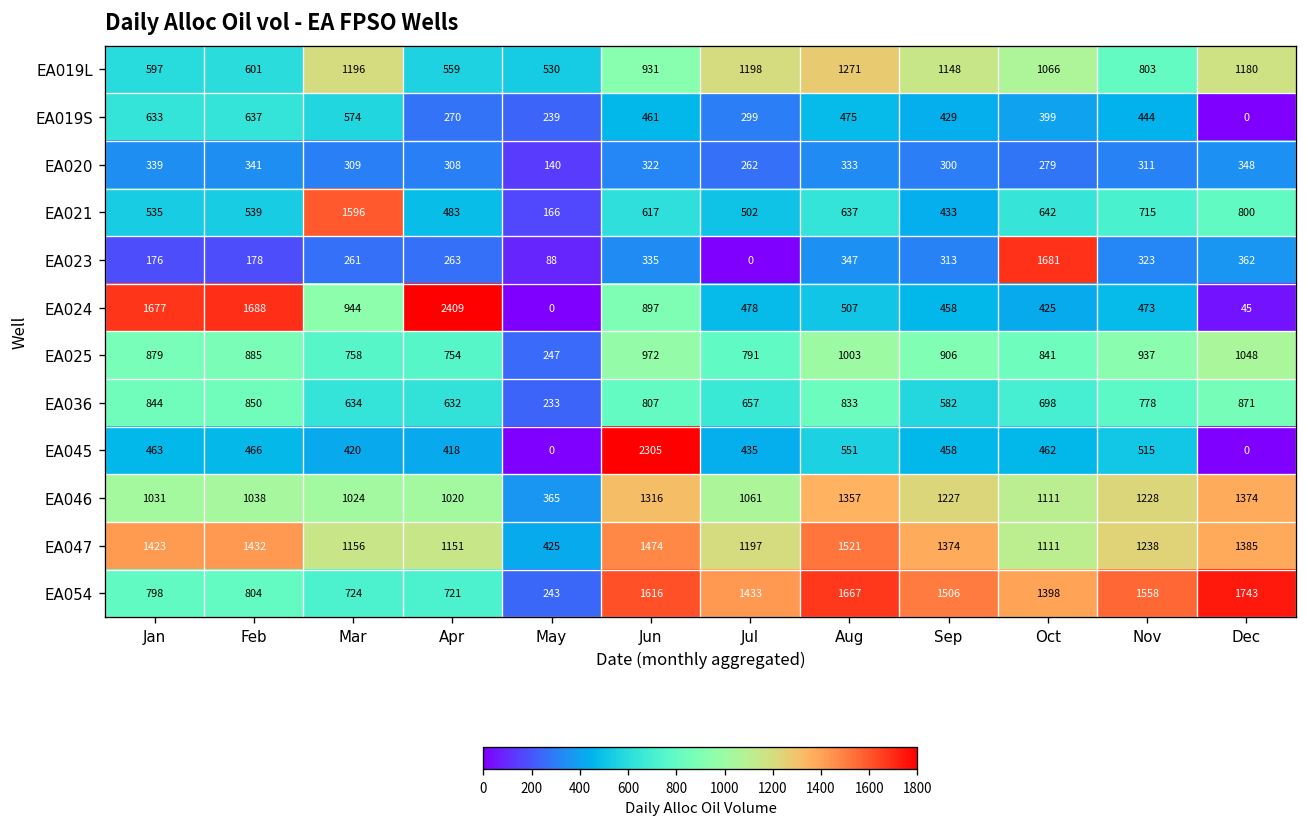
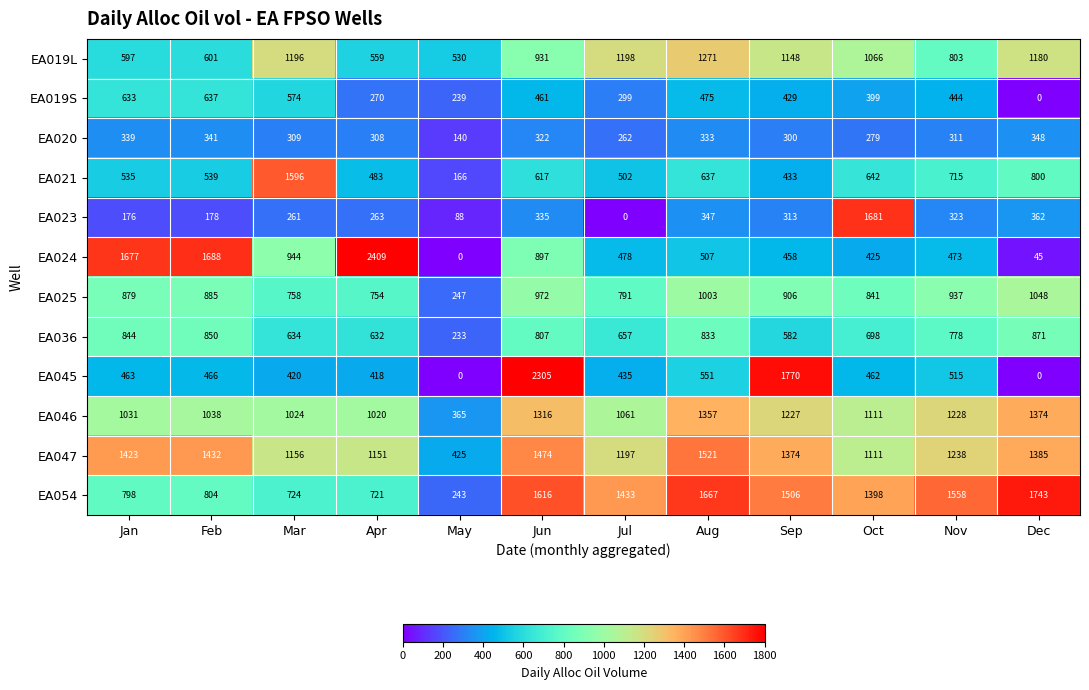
EA045, Sep: 458 -> 1770
